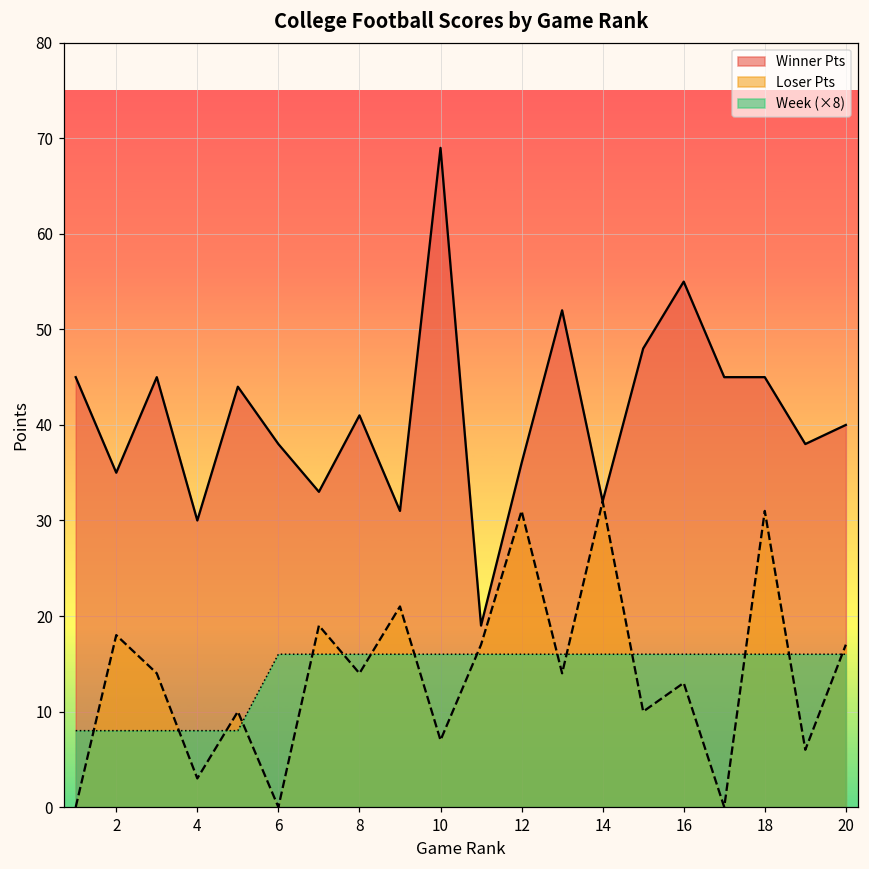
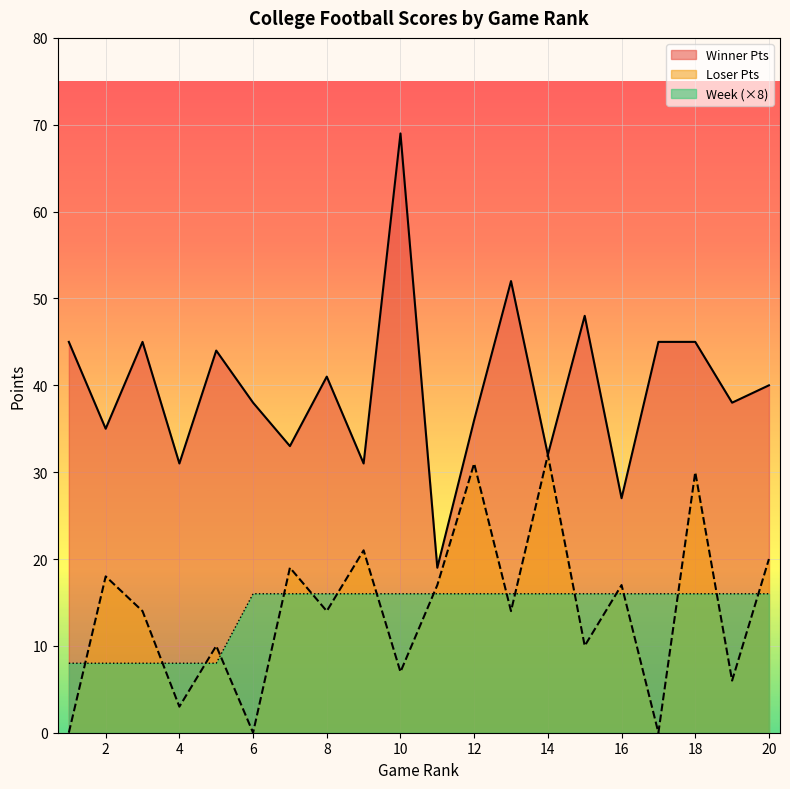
Winner Pts, 4: 30 -> 31
Winner Pts, 16: 55 -> 27
Loser Pts, 16: 13 -> 17
Loser Pts, 18: 31 -> 30
Loser Pts, 20: 17 -> 20
